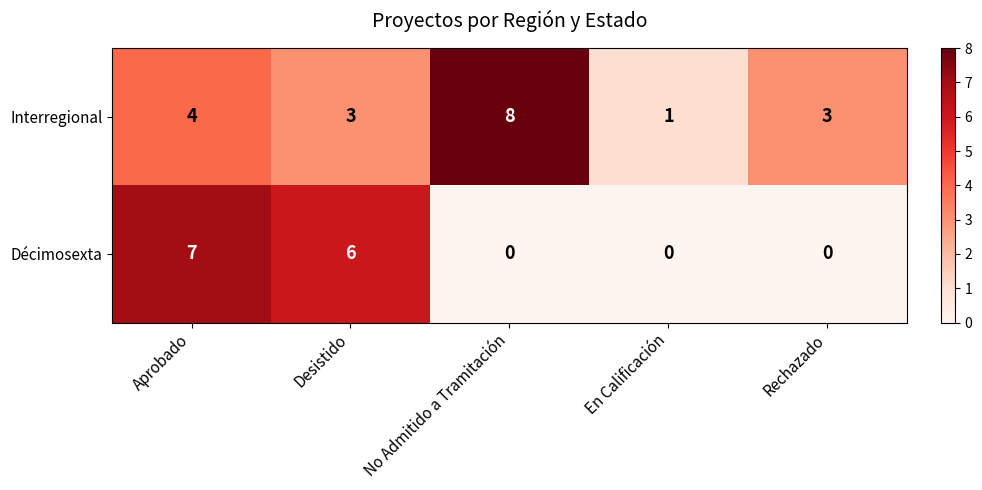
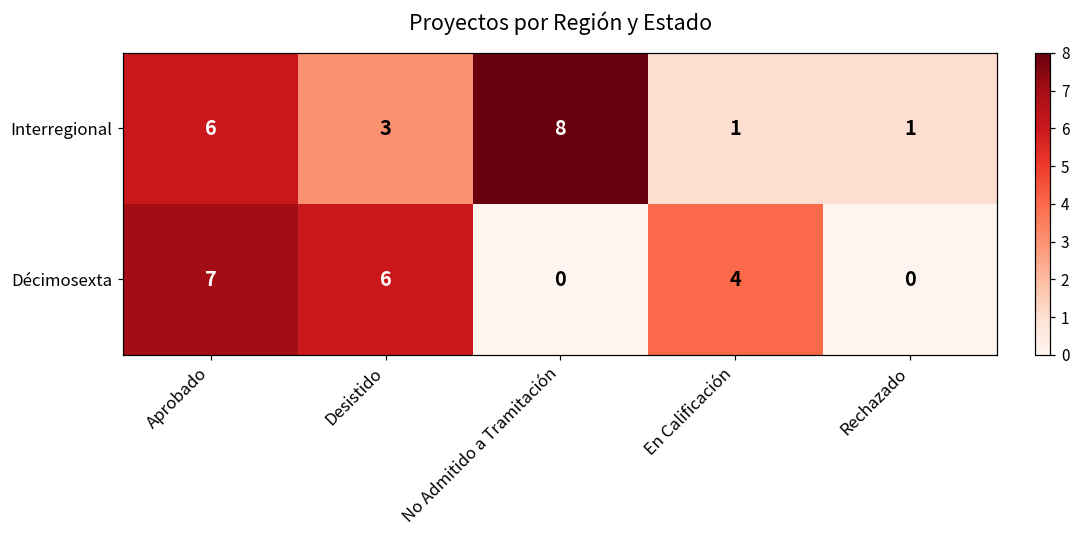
Interregional, Aprobado: 4 -> 6
Interregional, Rechazado: 3 -> 1
Décimosexta, En Calificación: 0 -> 4
